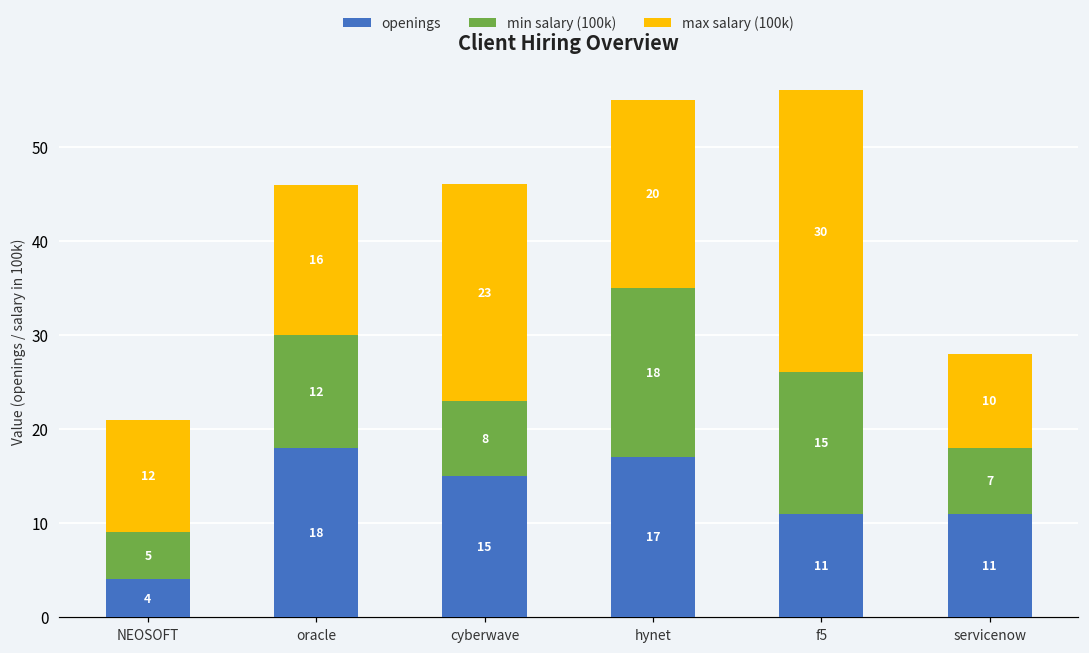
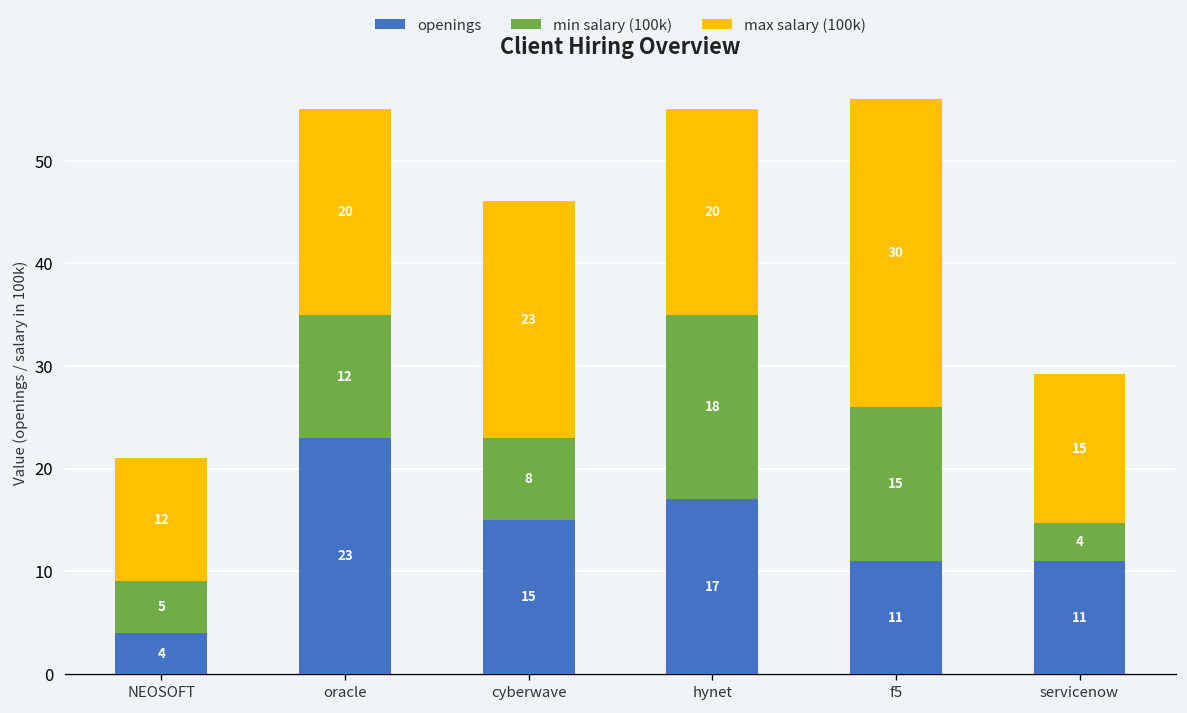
openings, oracle: 18 -> 23
max salary (100k), oracle: 16 -> 20
min salary (100k), servicenow: 7 -> 4
max salary (100k), servicenow: 10 -> 15
